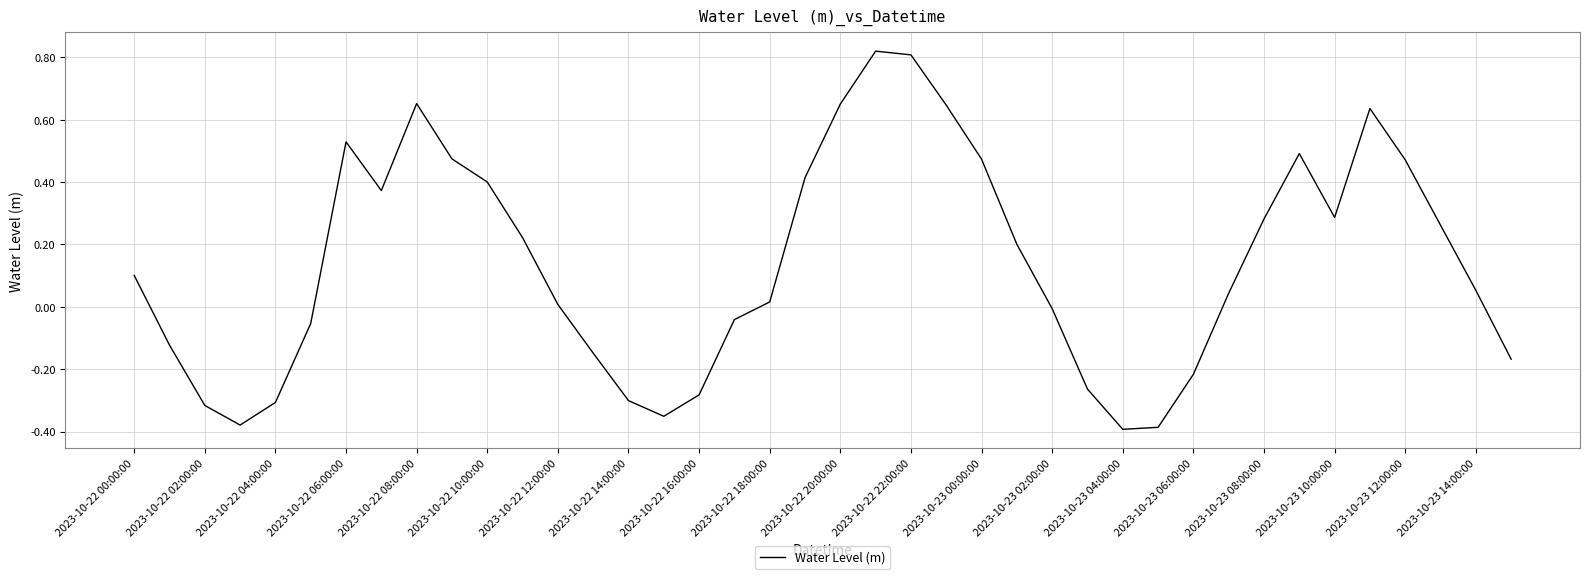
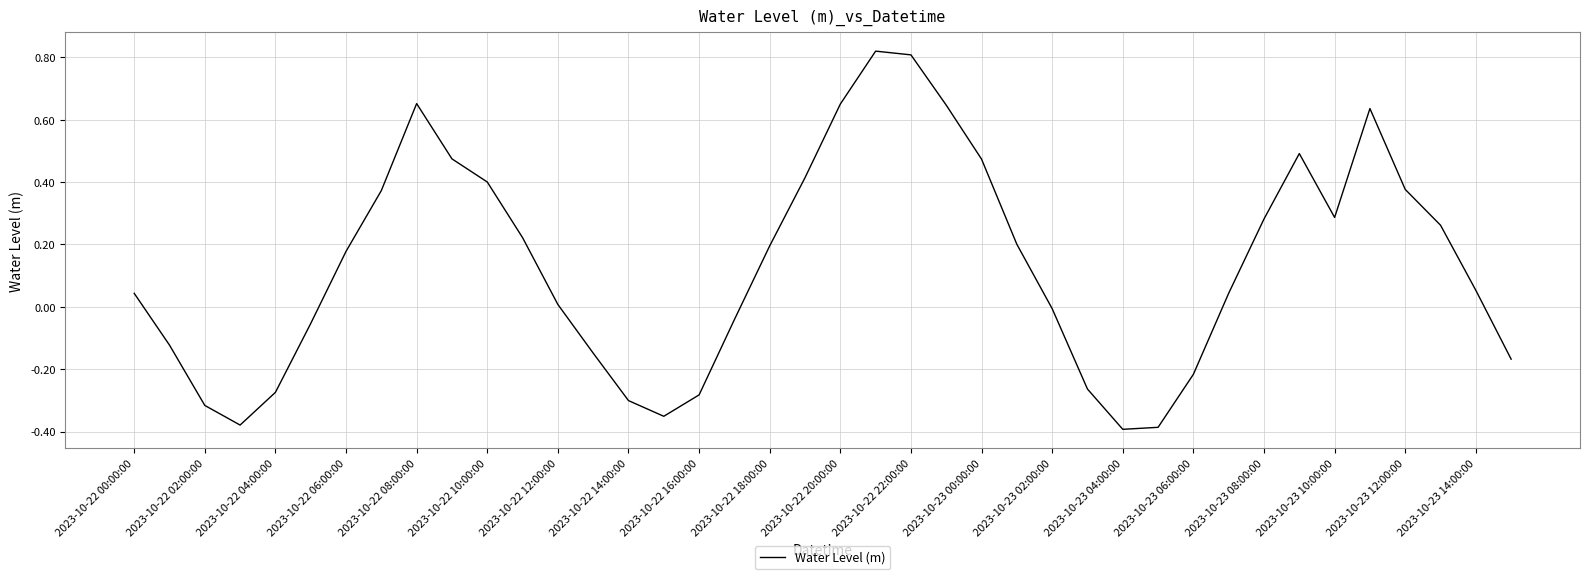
2023-10-22 00:00:00: 0.10 -> 0.04
2023-10-22 04:00:00: -0.31 -> -0.27
2023-10-22 06:00:00: 0.53 -> 0.18
2023-10-22 18:00:00: 0.02 -> 0.20
2023-10-23 12:00:00: 0.47 -> 0.38
